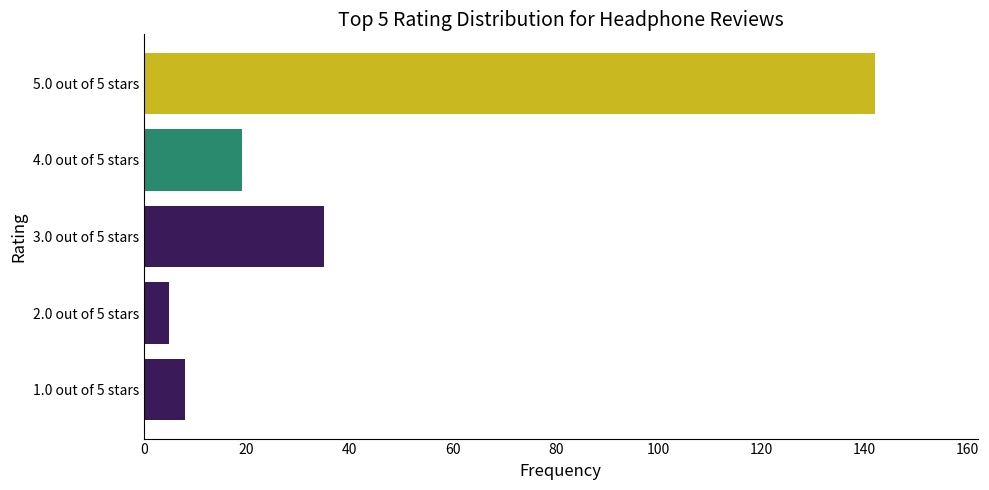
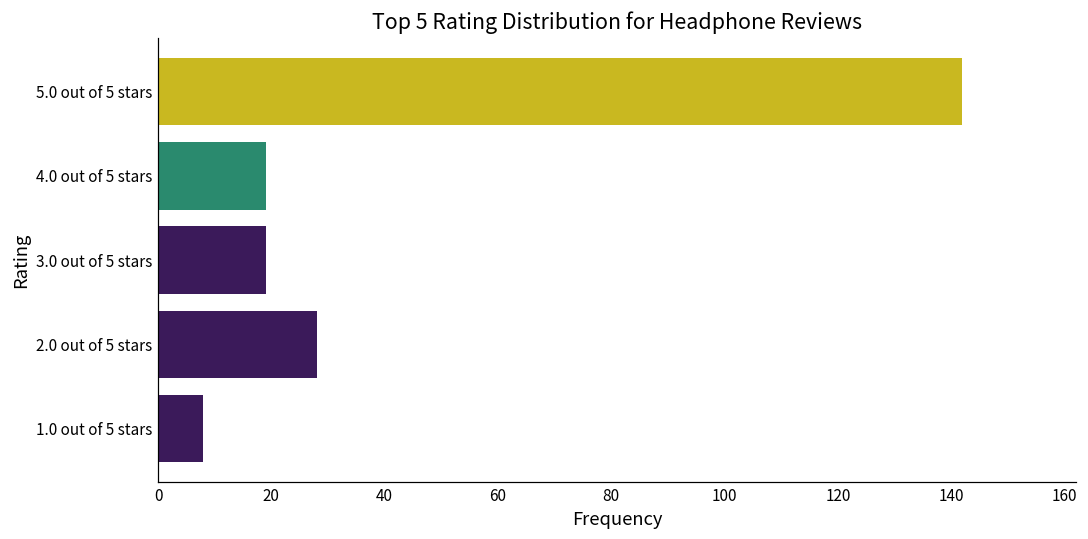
3.0 out of 5 stars: 35 -> 19
2.0 out of 5 stars: 5 -> 28
